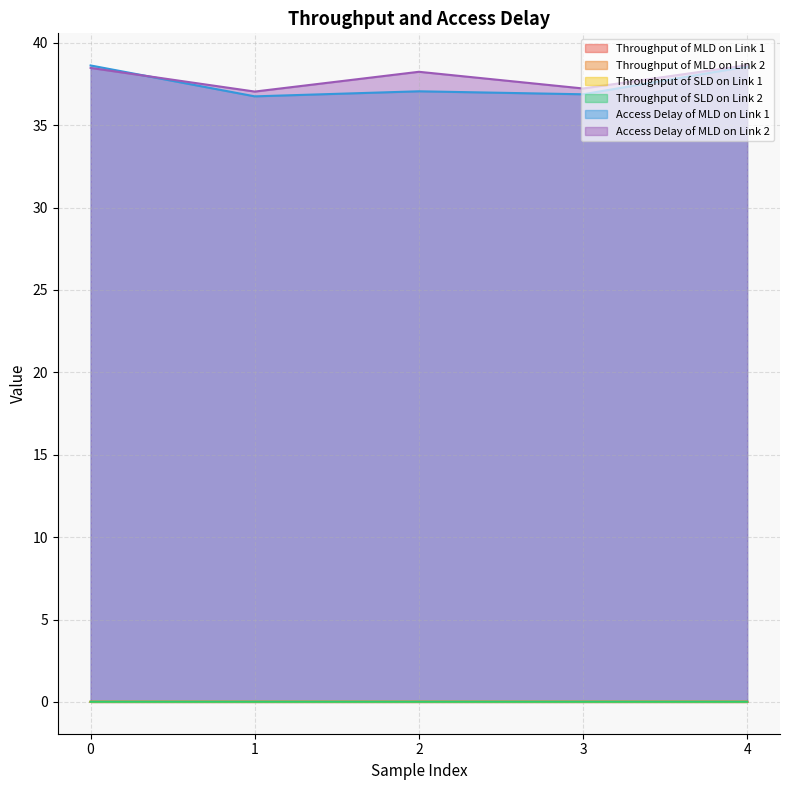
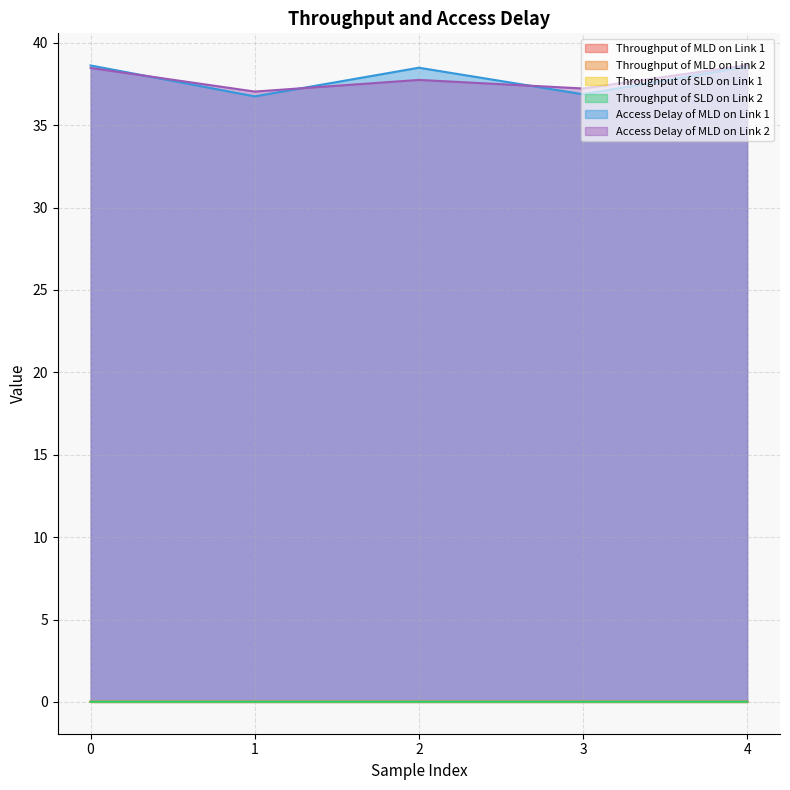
Access Delay of MLD on Link 1, 2: 37.1 -> 38.5
Access Delay of MLD on Link 2, 2: 38.2 -> 37.8
